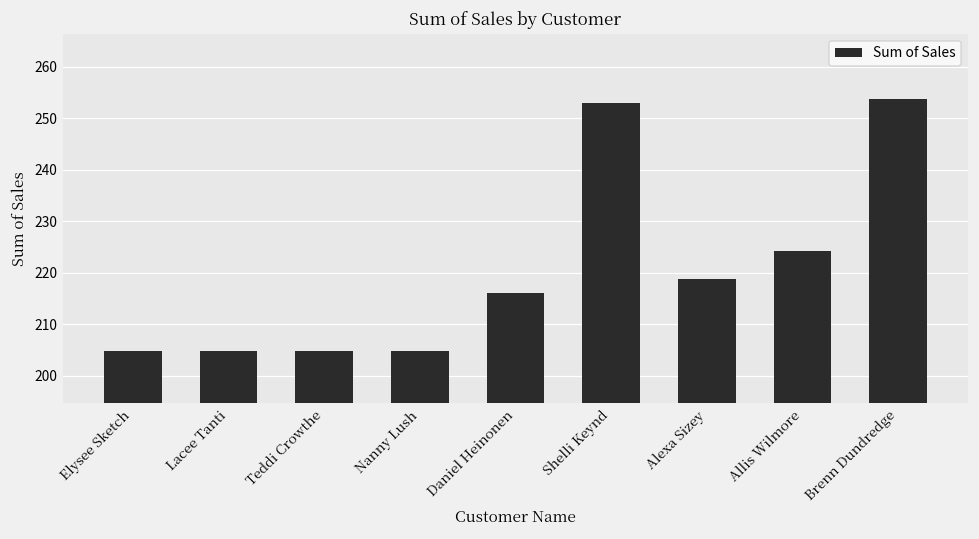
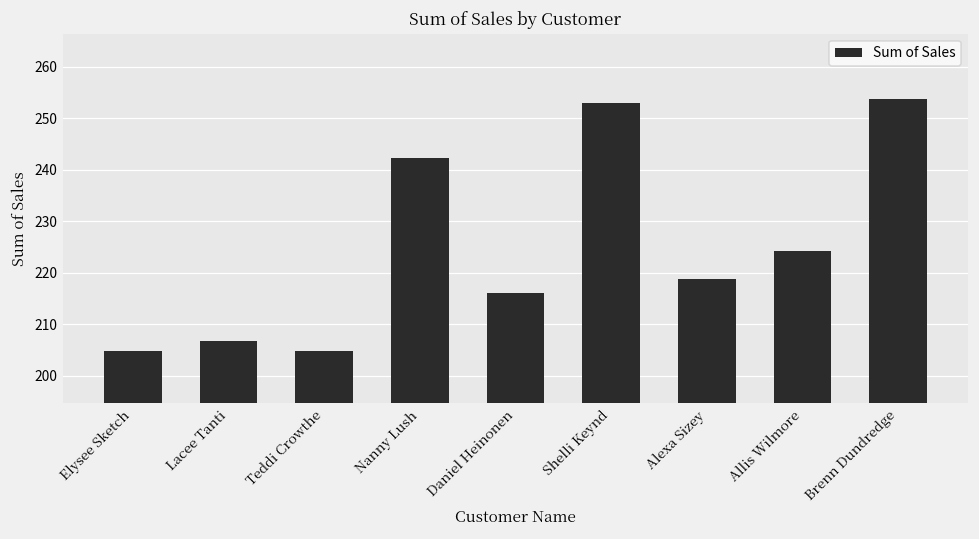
Lacee Tanti: 205 -> 207
Nanny Lush: 205 -> 242
